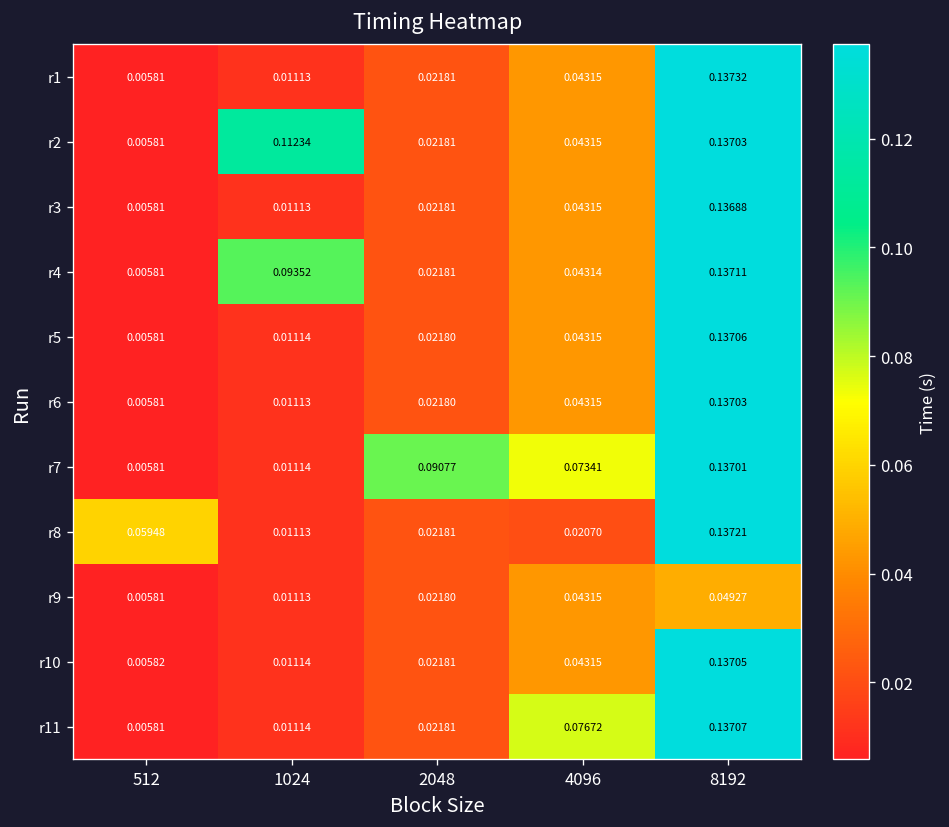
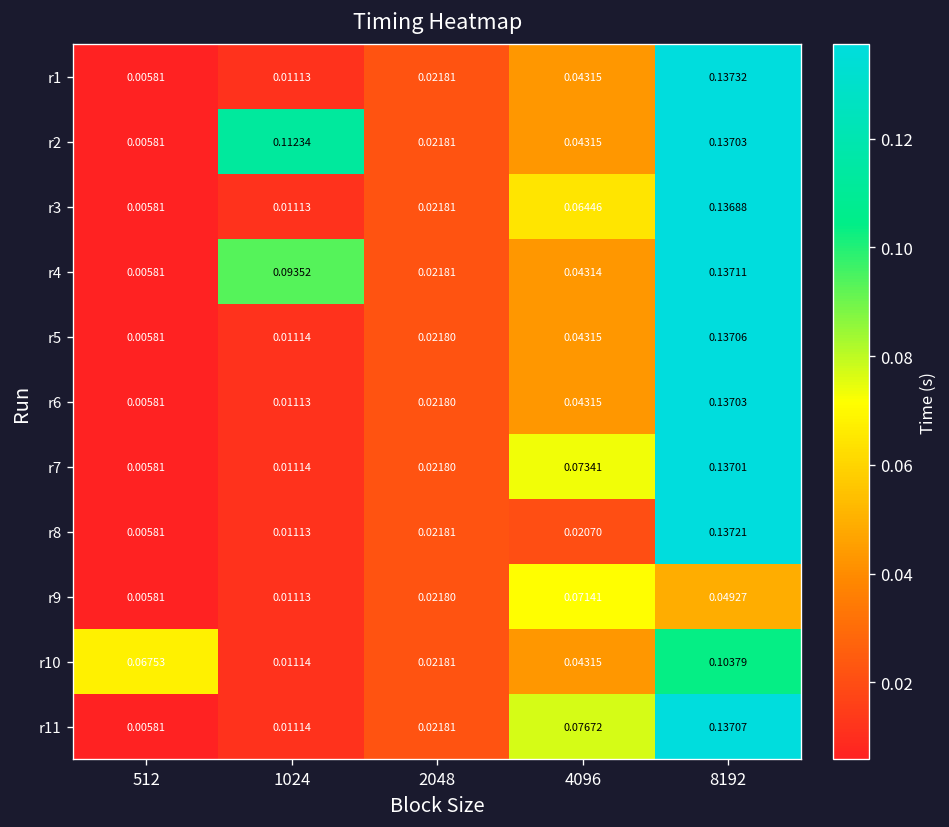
r3, 4096: 0.04315 -> 0.06446
r7, 2048: 0.09077 -> 0.02180
r8, 512: 0.05948 -> 0.00581
r9, 4096: 0.04315 -> 0.07141
r10, 512: 0.00582 -> 0.06753
r10, 8192: 0.13705 -> 0.10379
